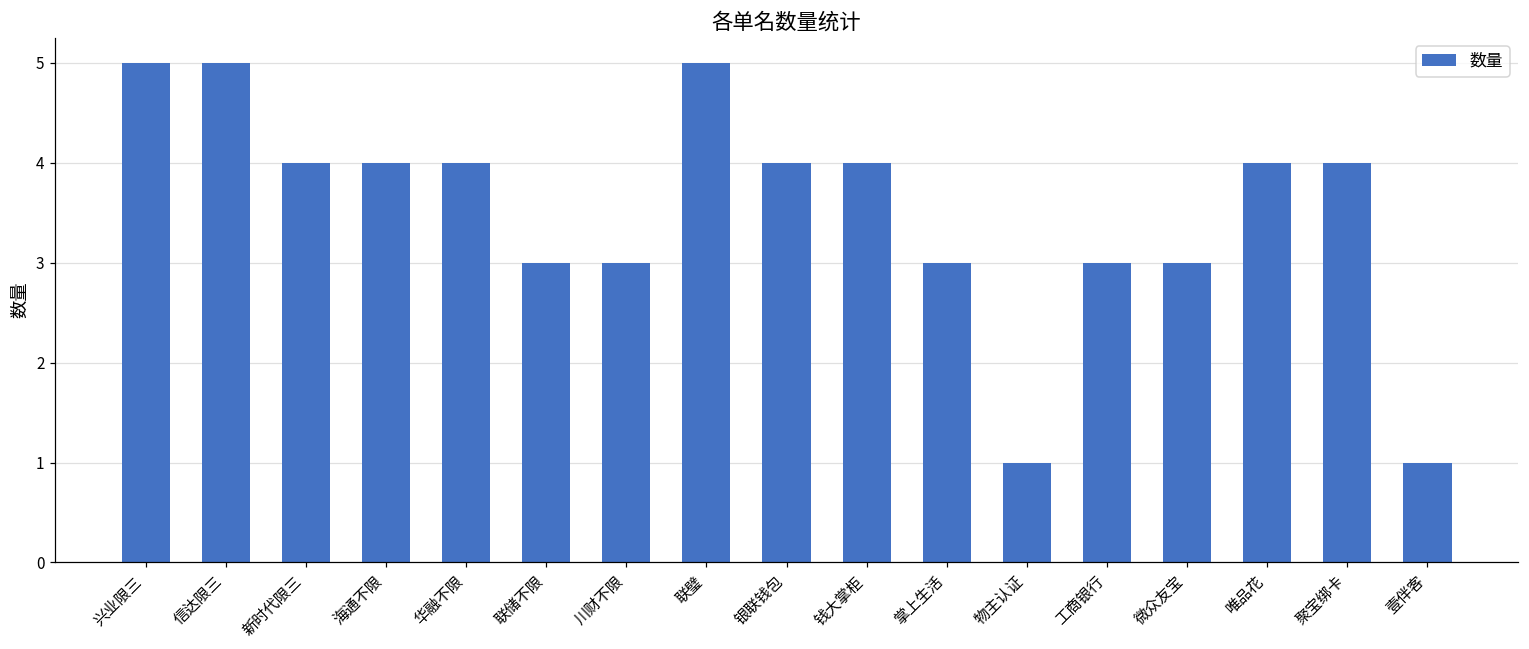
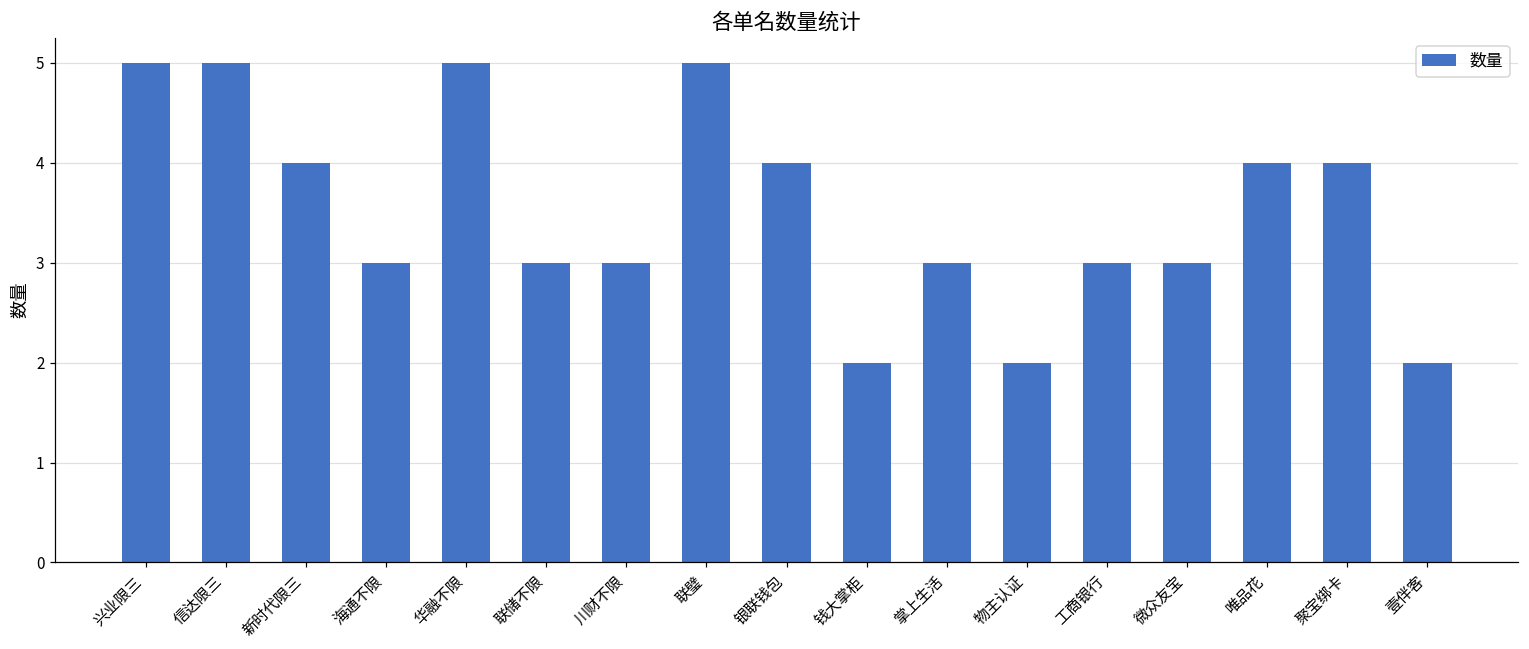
海通不限: 4 -> 3
华融不限: 4 -> 5
钱大掌柜: 4 -> 2
物主认证: 1 -> 2
壹伴客: 1 -> 2
